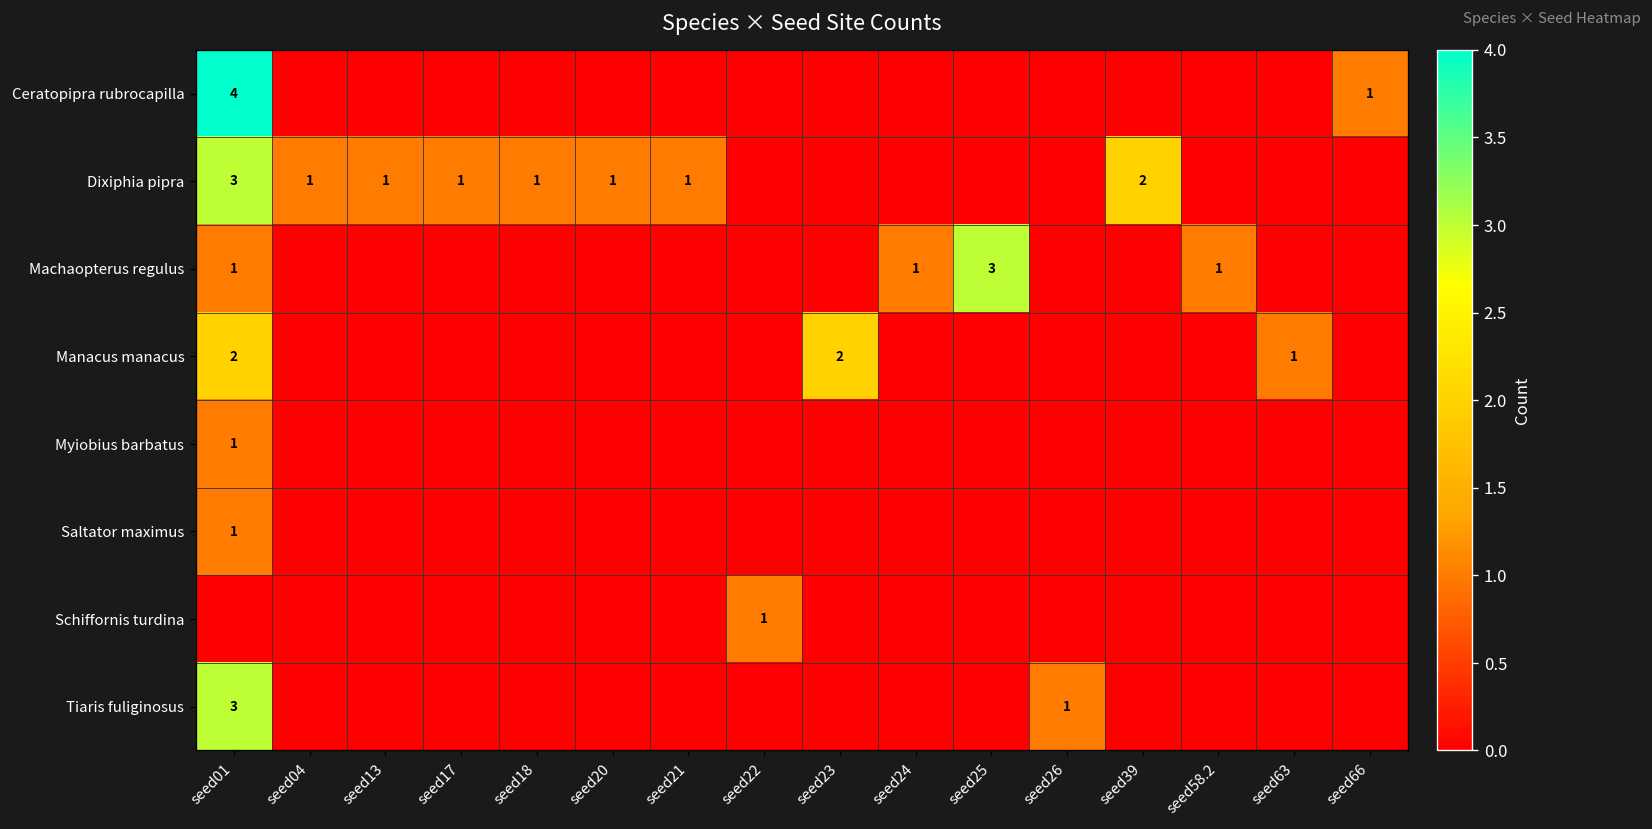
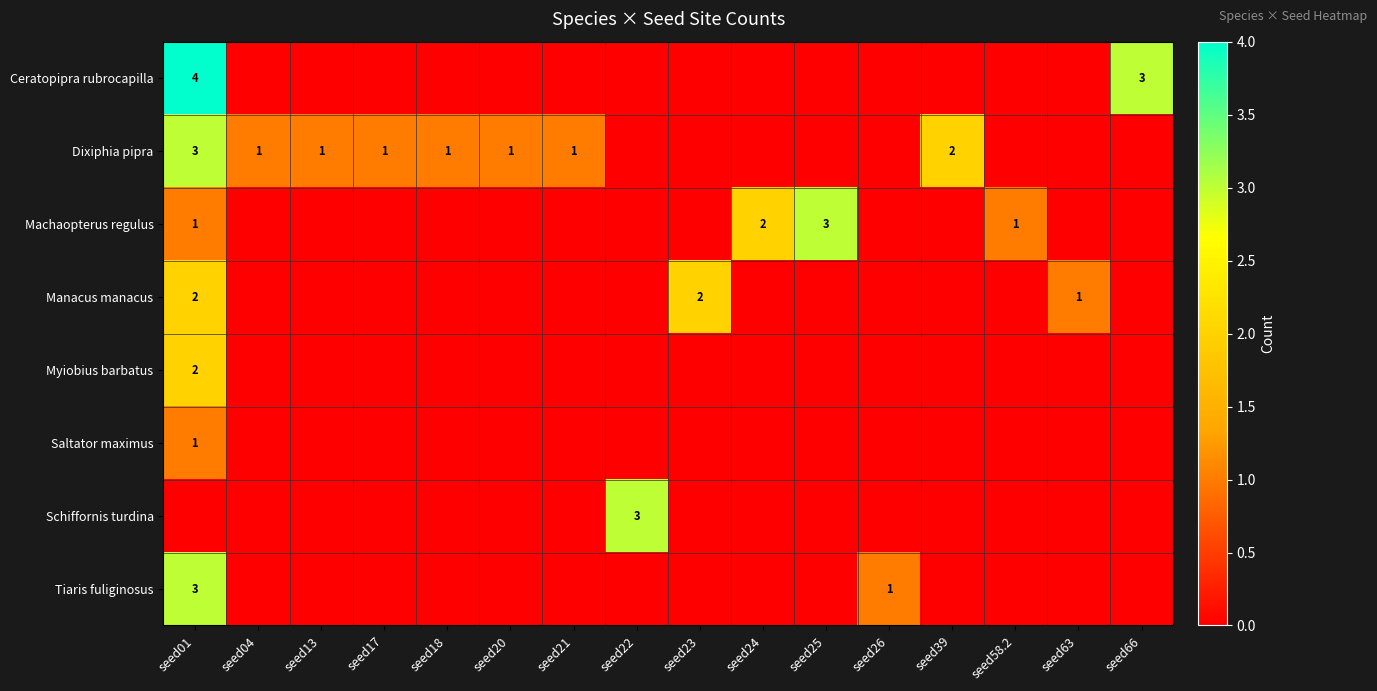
Ceratopipra rubrocapilla, seed66: 1 -> 3
Machaopterus regulus, seed24: 1 -> 2
Myiobius barbatus, seed01: 1 -> 2
Schiffornis turdina, seed22: 1 -> 3
